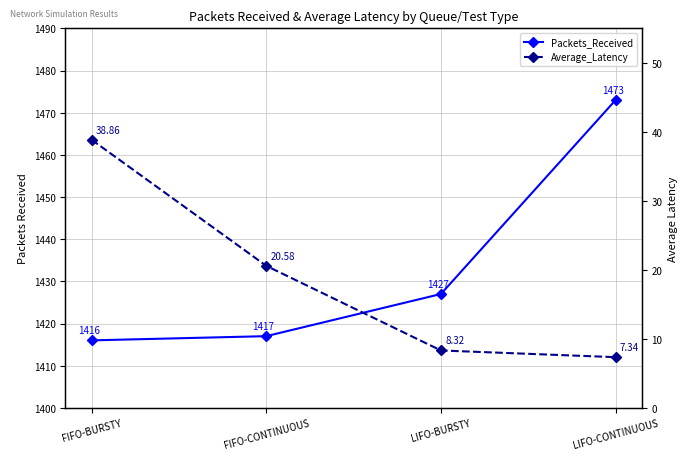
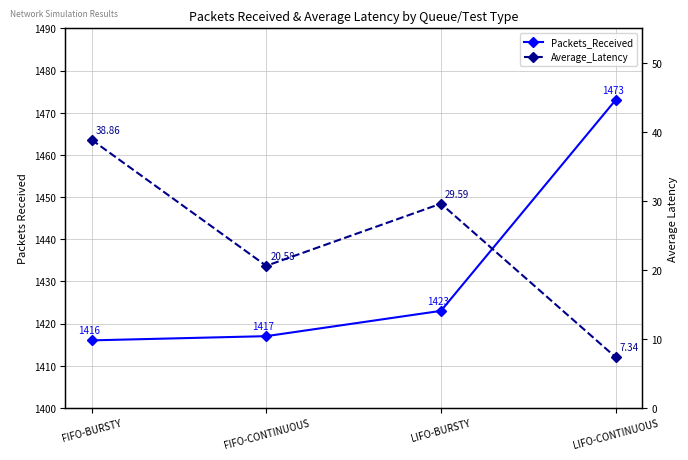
Packets_Received, LIFO-BURSTY: 1427 -> 1423
Average_Latency, LIFO-BURSTY: 8.32 -> 29.59
